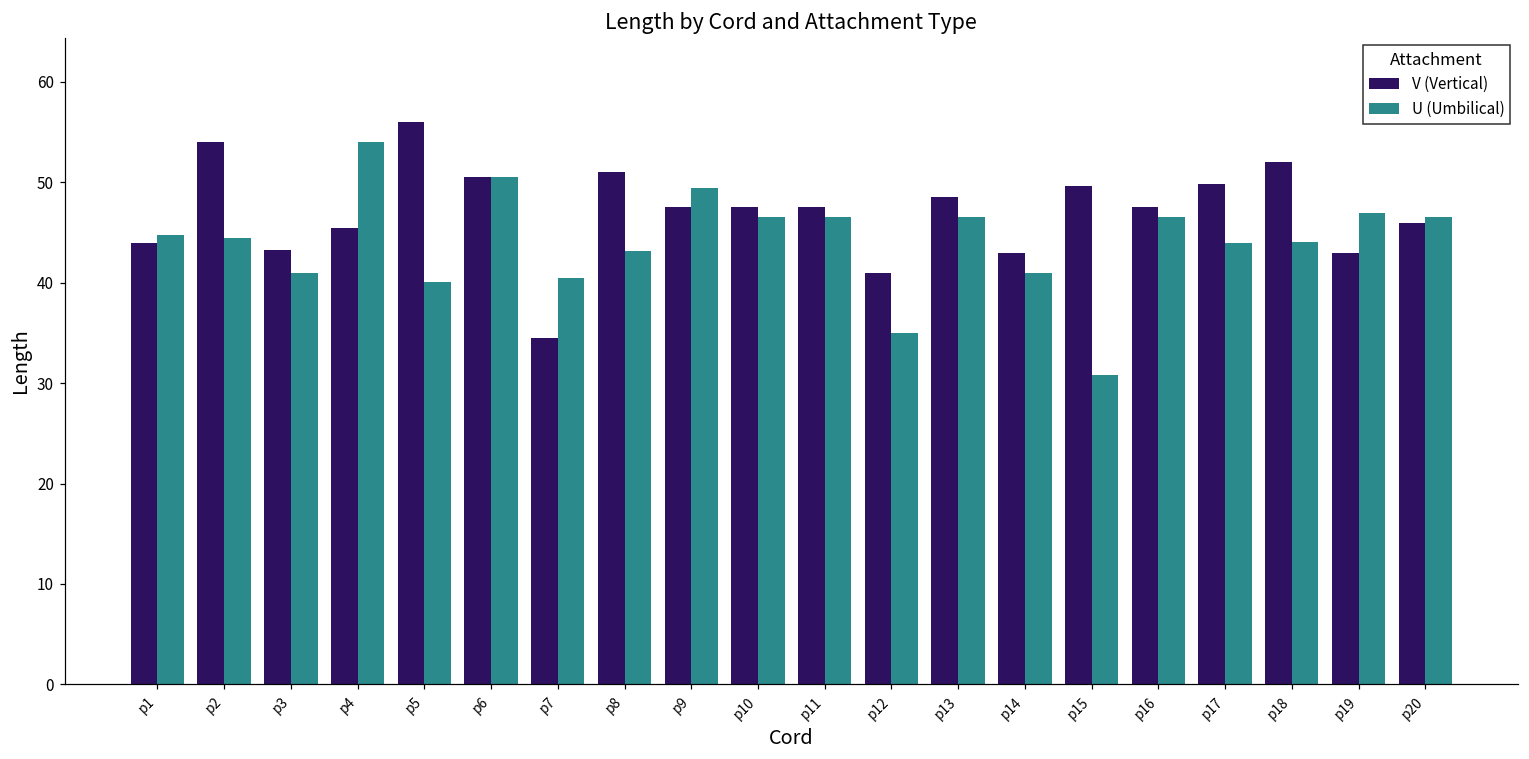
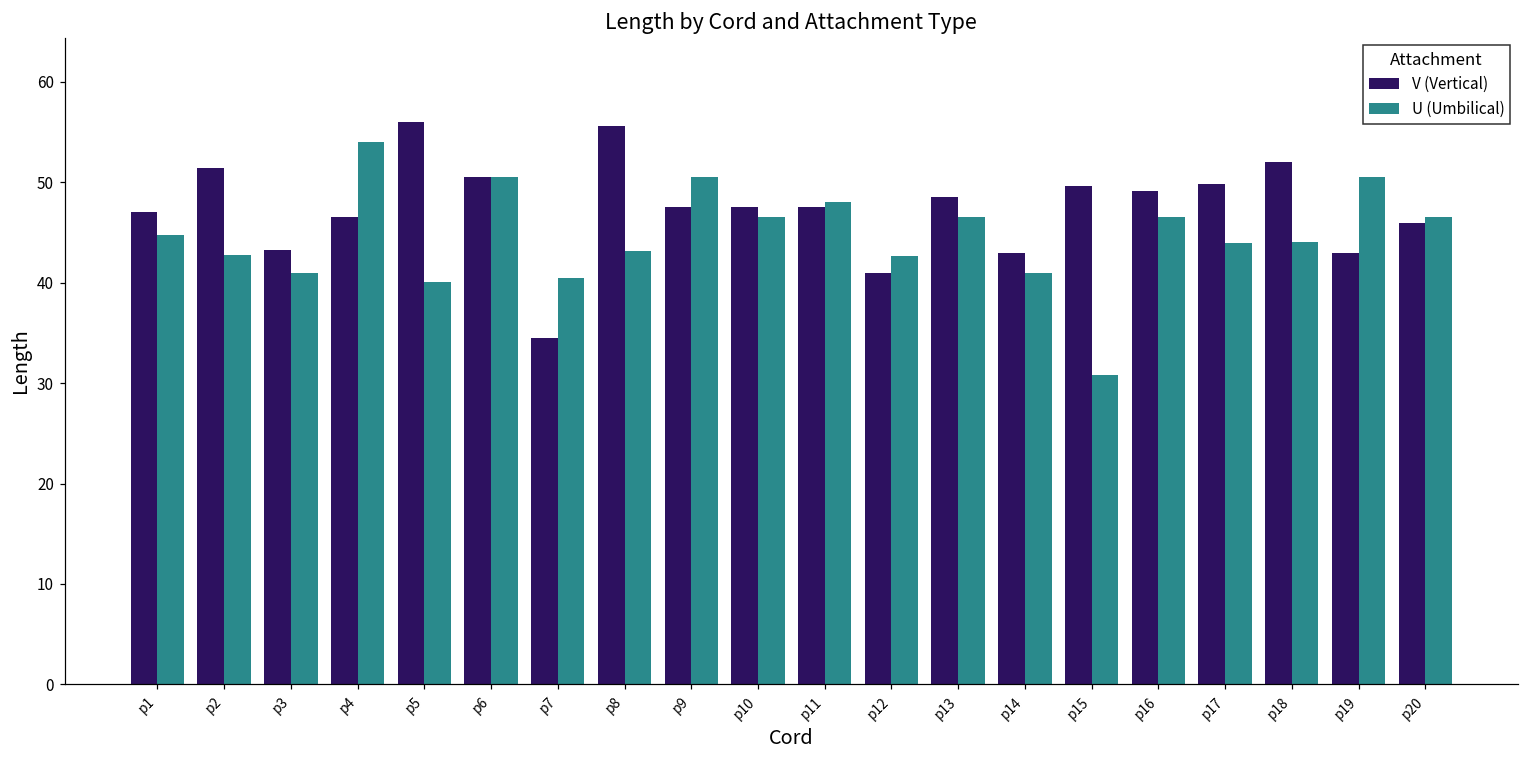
V (Vertical), p1: 44 -> 47
V (Vertical), p2: 54 -> 51
U (Umbilical), p2: 45 -> 43
V (Vertical), p4: 46 -> 47
V (Vertical), p8: 51 -> 56
U (Umbilical), p9: 49 -> 51
U (Umbilical), p11: 47 -> 48
U (Umbilical), p12: 35 -> 43
V (Vertical), p16: 48 -> 49
U (Umbilical), p19: 47 -> 51
